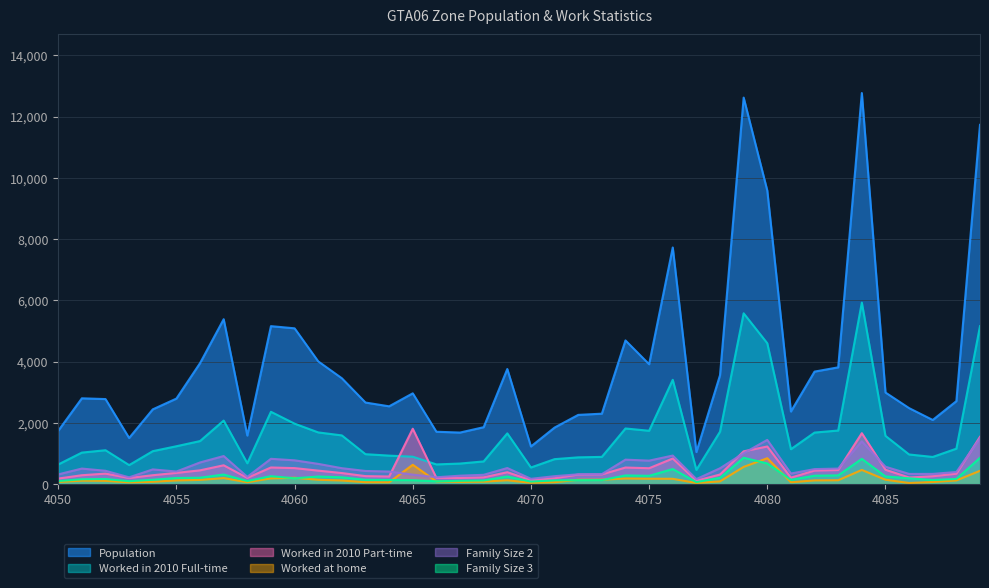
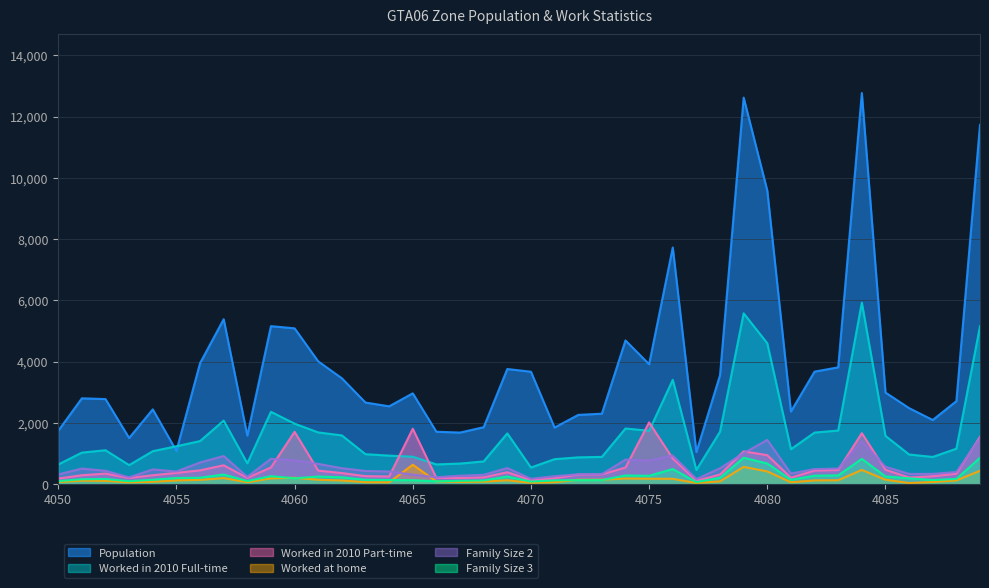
Population, 4055: 2,800 -> 1,100
Worked in 2010 Part-time, 4060: 500 -> 1,700
Population, 4070: 1,200 -> 3,700
Worked in 2010 Part-time, 4075: 500 -> 2,000
Worked in 2010 Part-time, 4080: 1,200 -> 900
Worked at home, 4080: 800 -> 400
